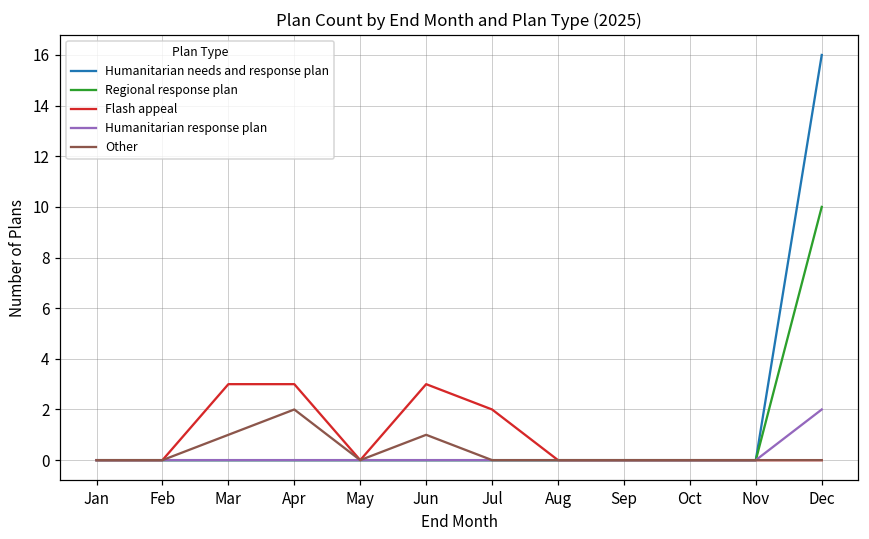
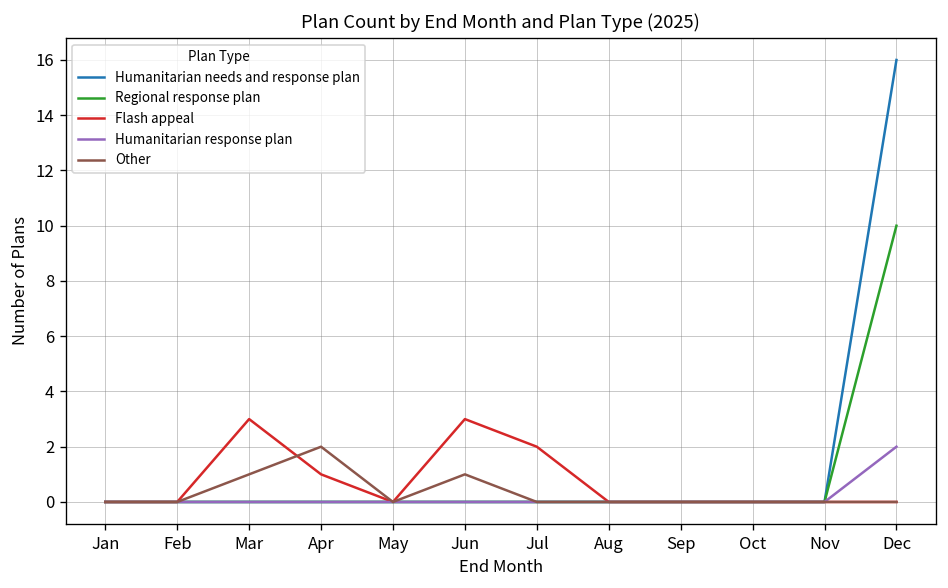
Flash appeal, Apr: 3 -> 1
